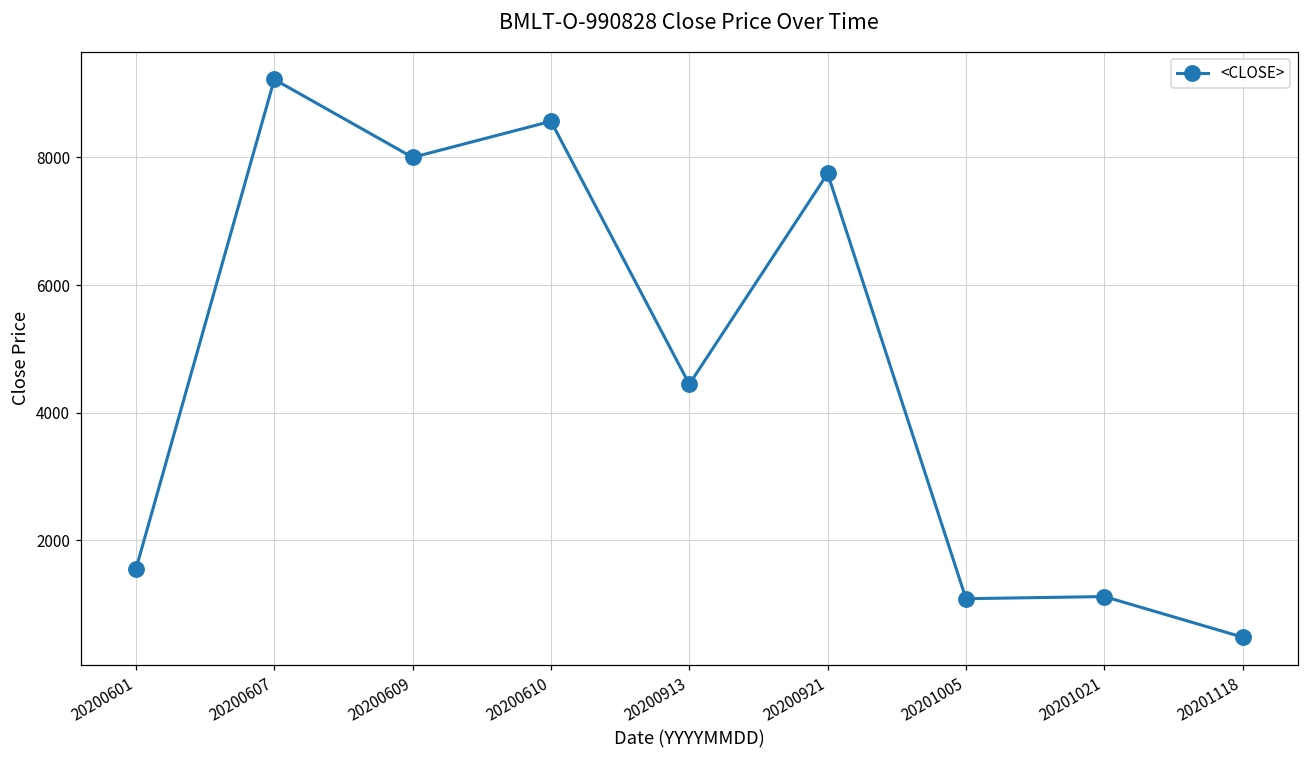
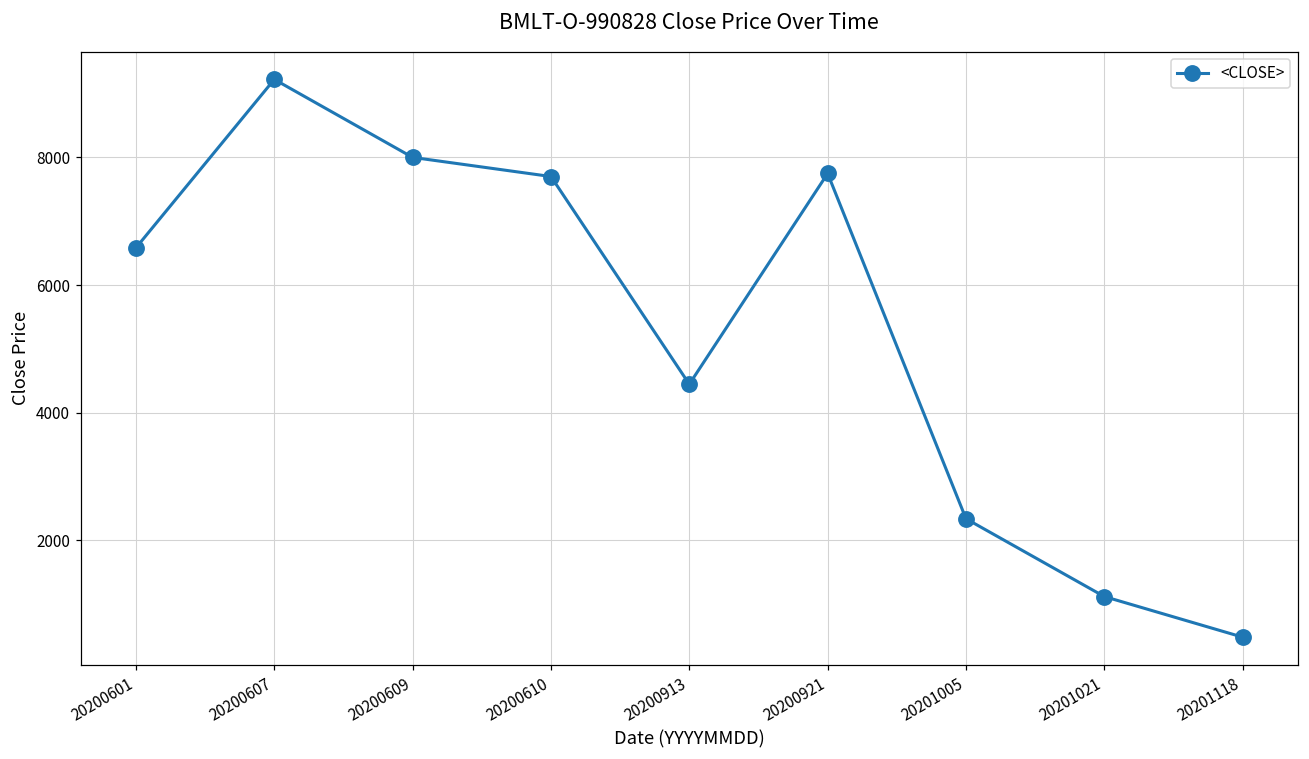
20200601: 1600 -> 6600
20200610: 8600 -> 7700
20201005: 1100 -> 2300
